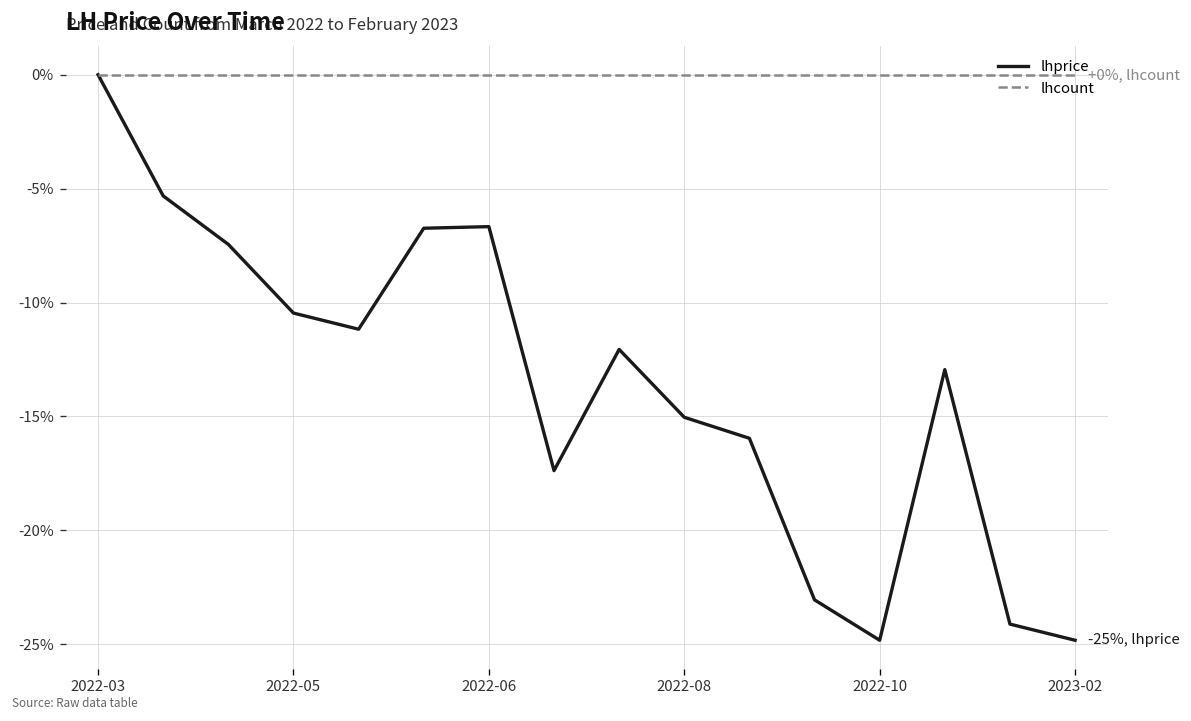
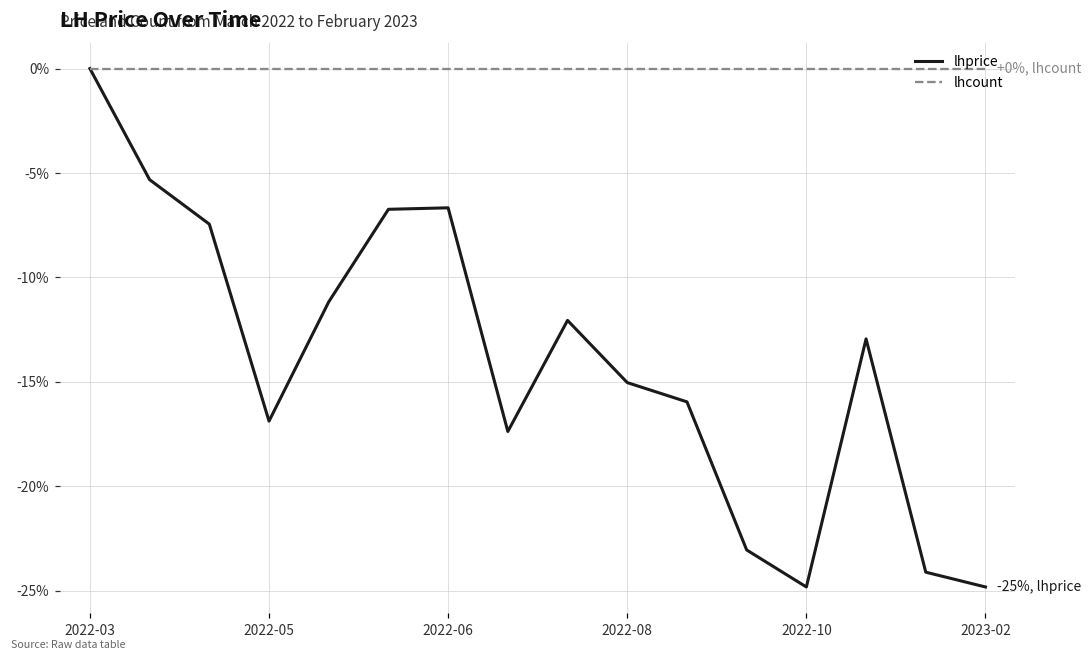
lhprice, 2022-05: -10.5% -> -16.9%
